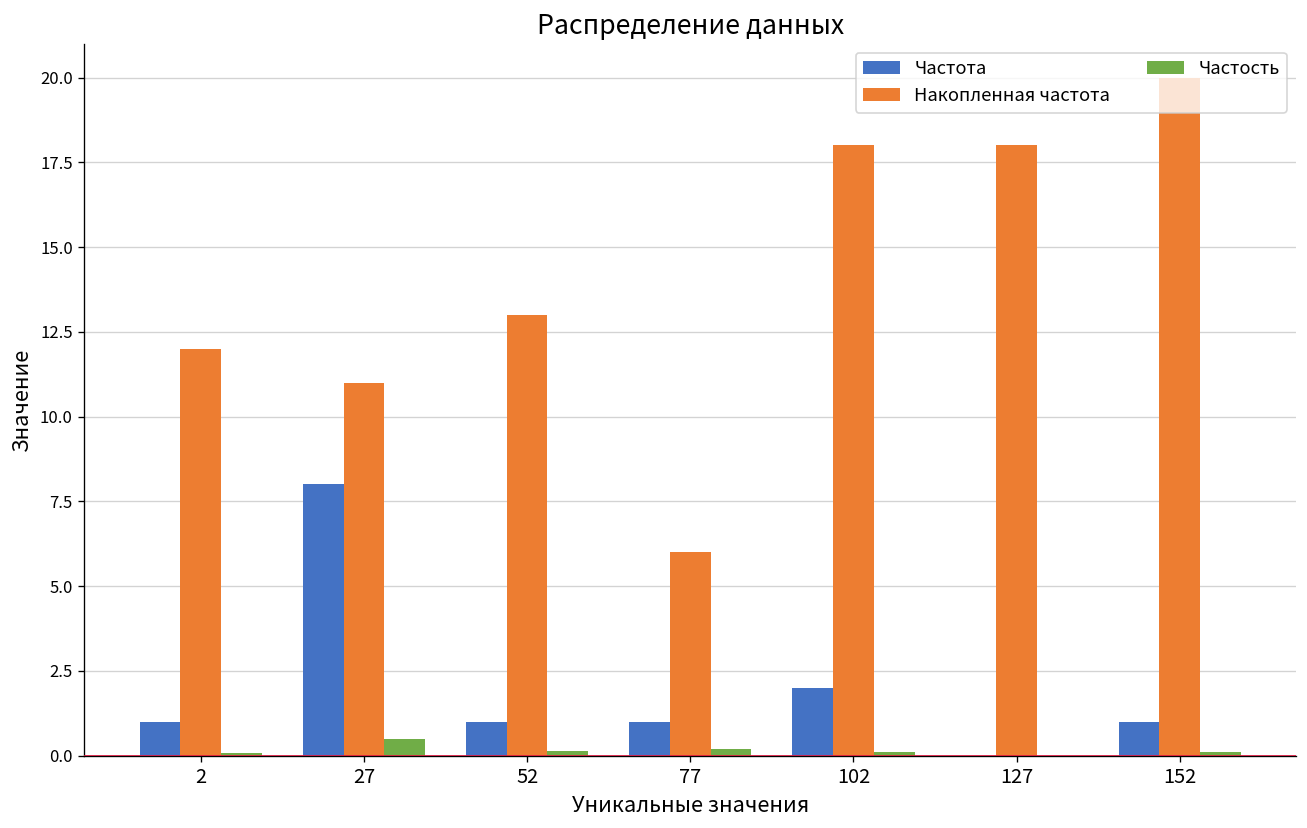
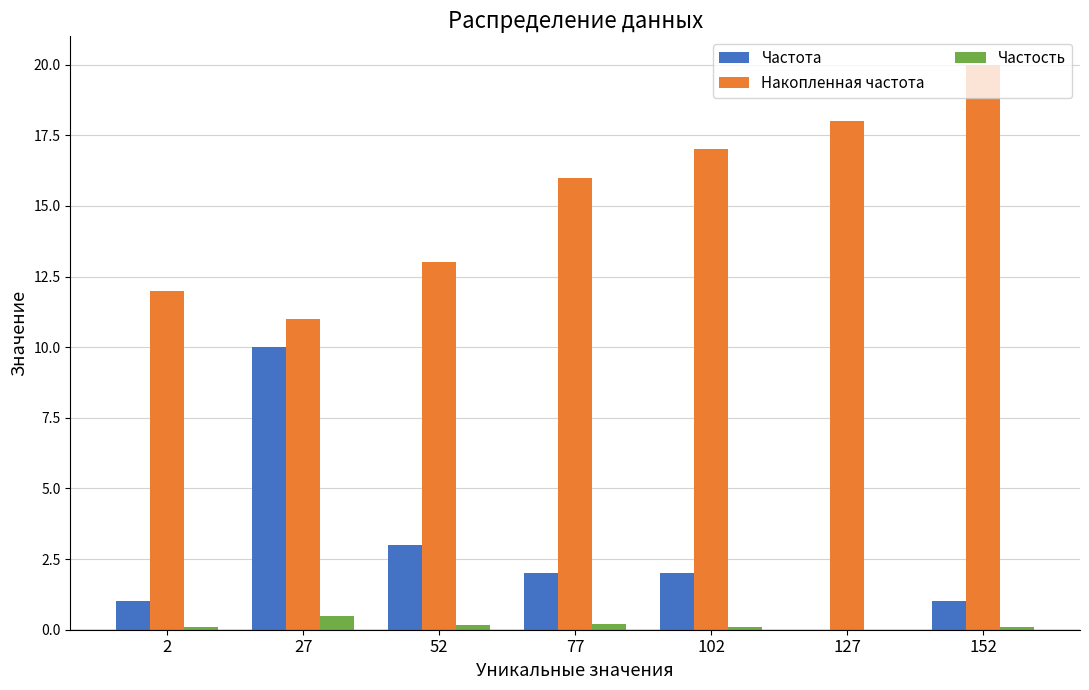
Частота, 27: 8 -> 10
Частота, 52: 1 -> 3
Частота, 77: 1 -> 2
Накопленная частота, 77: 6 -> 16
Накопленная частота, 102: 18 -> 17
